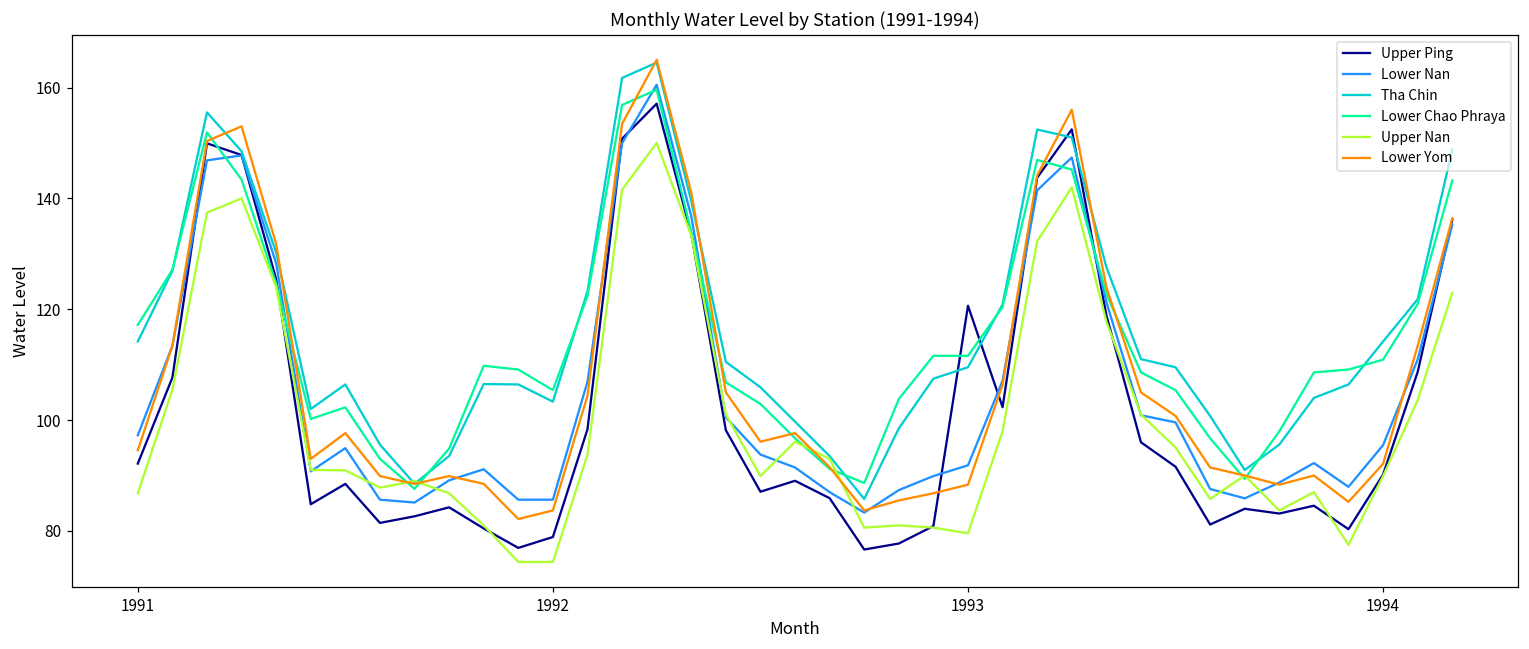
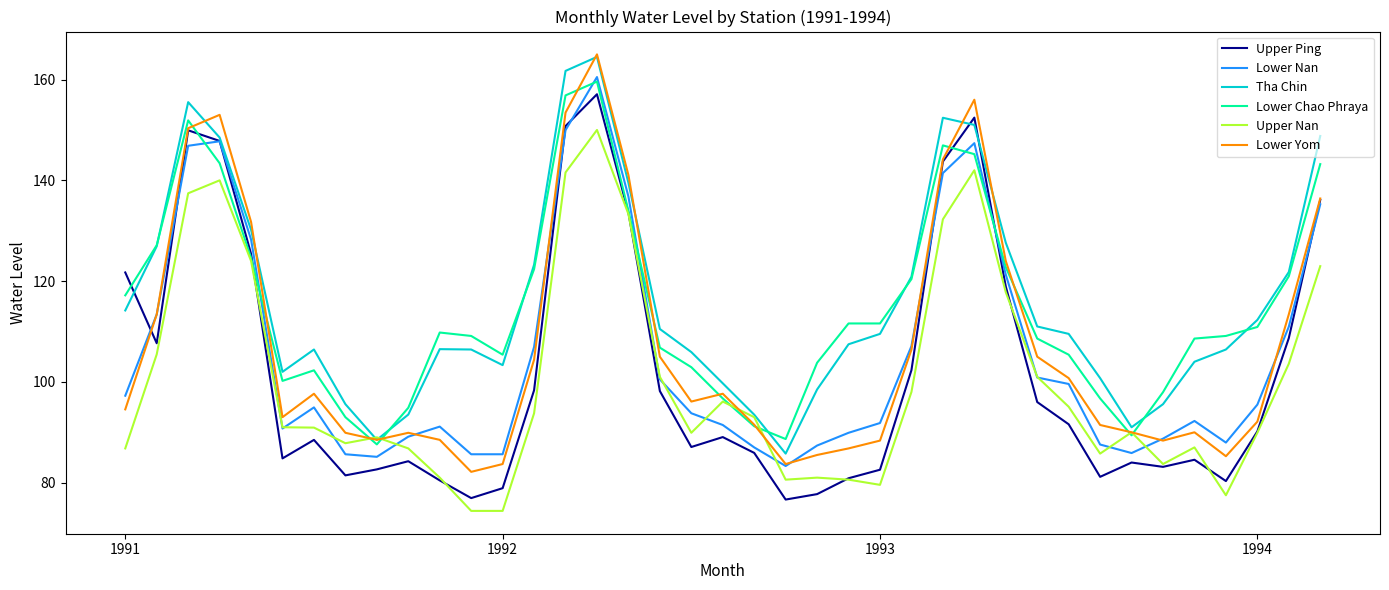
Upper Ping, 1991: 92 -> 122
Upper Ping, 1993: 121 -> 83
Tha Chin, 1994: 114 -> 112
